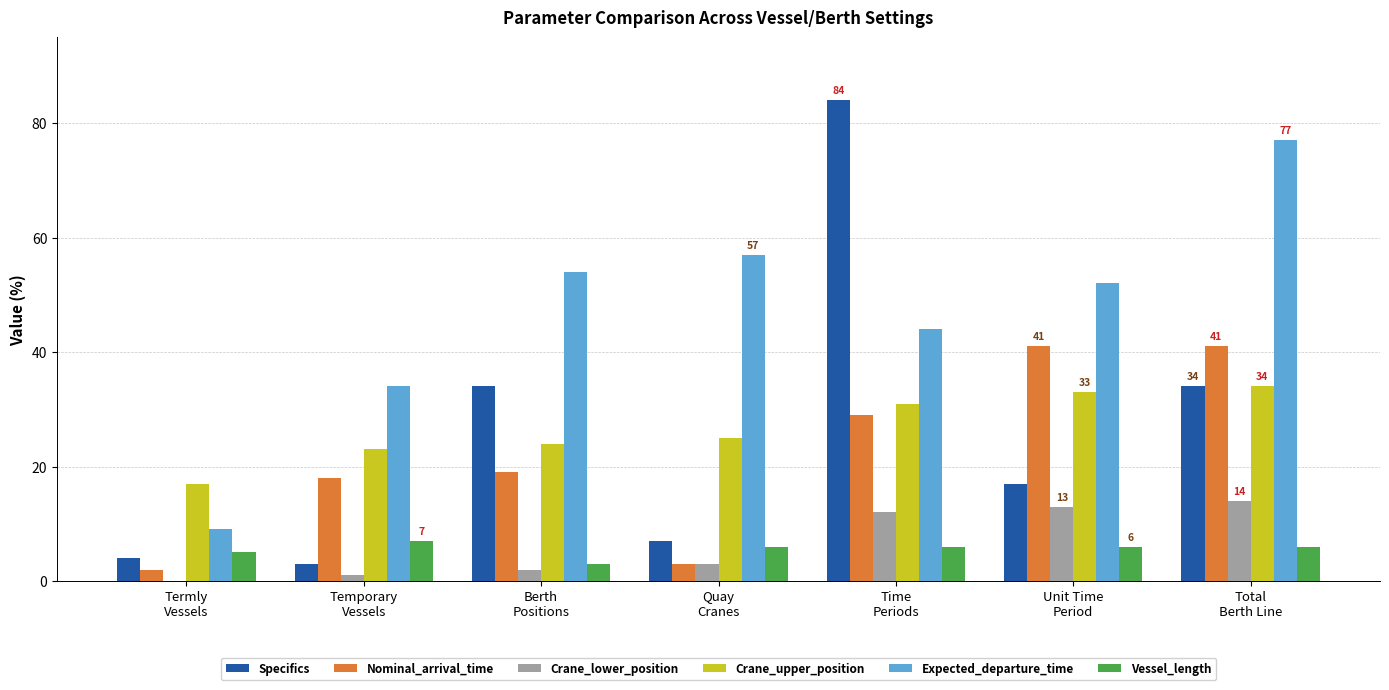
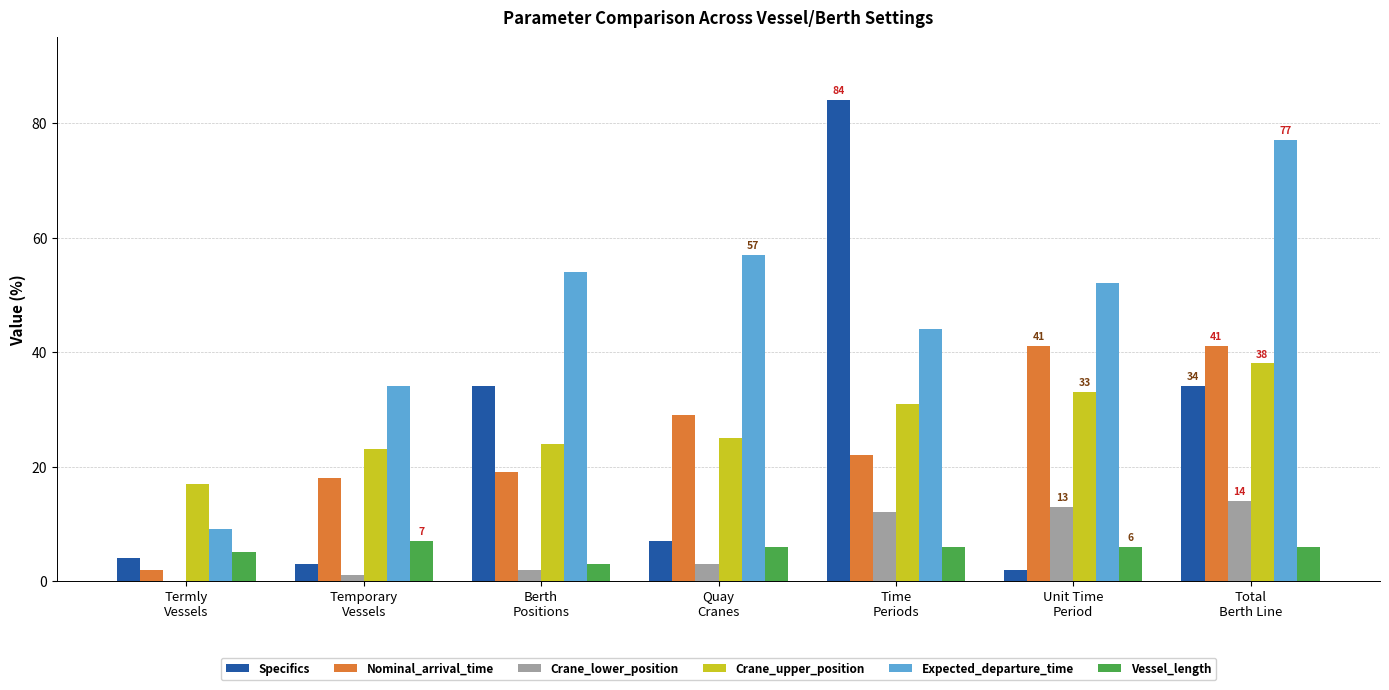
Nominal_arrival_time, Quay Cranes: 3 -> 29
Nominal_arrival_time, Time Periods: 29 -> 22
Specifics, Unit Time Period: 17 -> 2
Crane_upper_position, Total Berth Line: 34 -> 38
